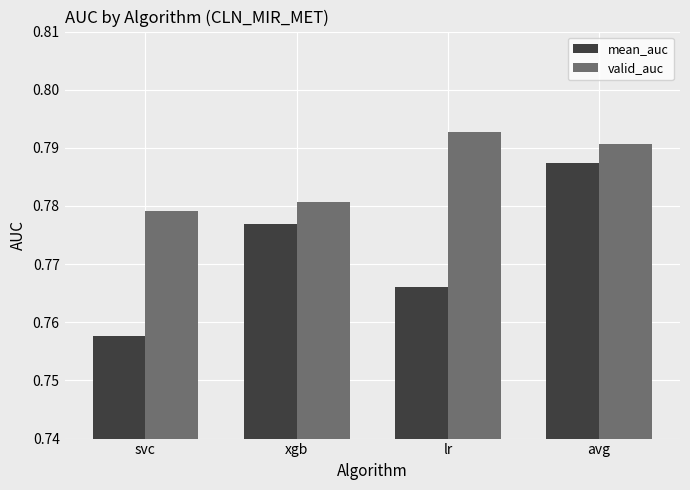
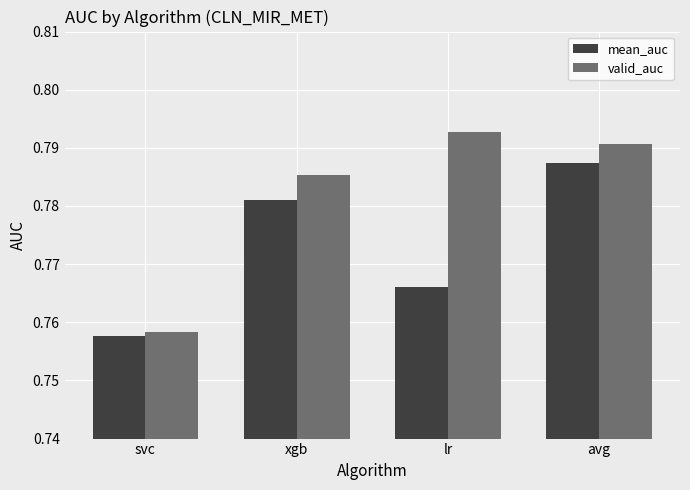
valid_auc, svc: 0.779 -> 0.758
mean_auc, xgb: 0.777 -> 0.781
valid_auc, xgb: 0.781 -> 0.785
